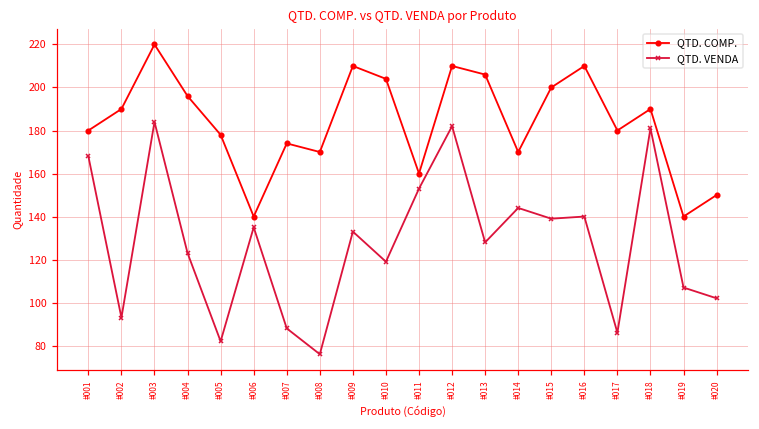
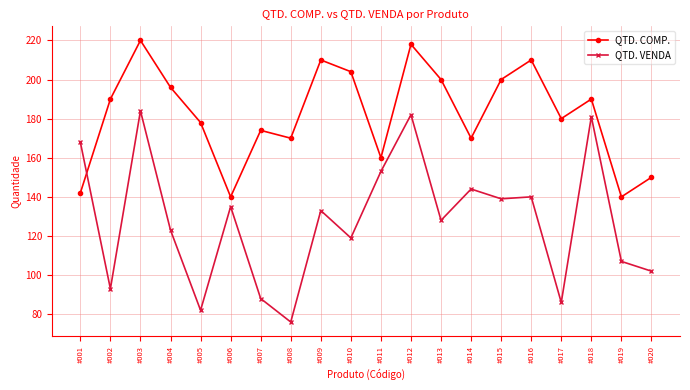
QTD. COMP., #001: 180 -> 142
QTD. COMP., #012: 210 -> 218
QTD. COMP., #013: 206 -> 200
